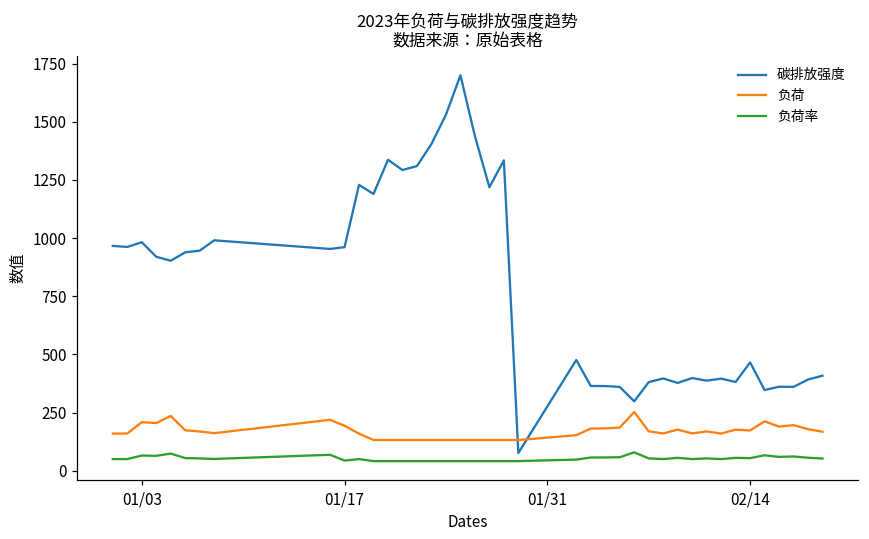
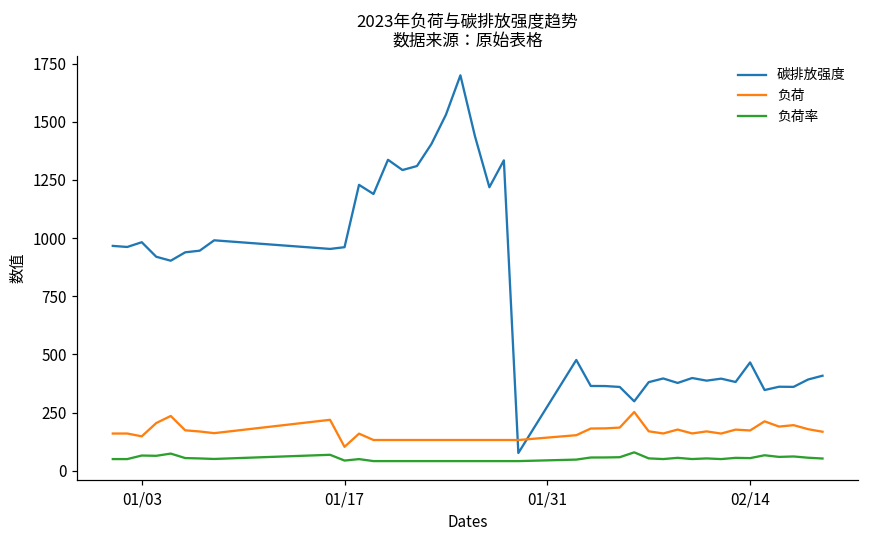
负荷, 01/03: 210 -> 150
负荷, 01/17: 190 -> 100
